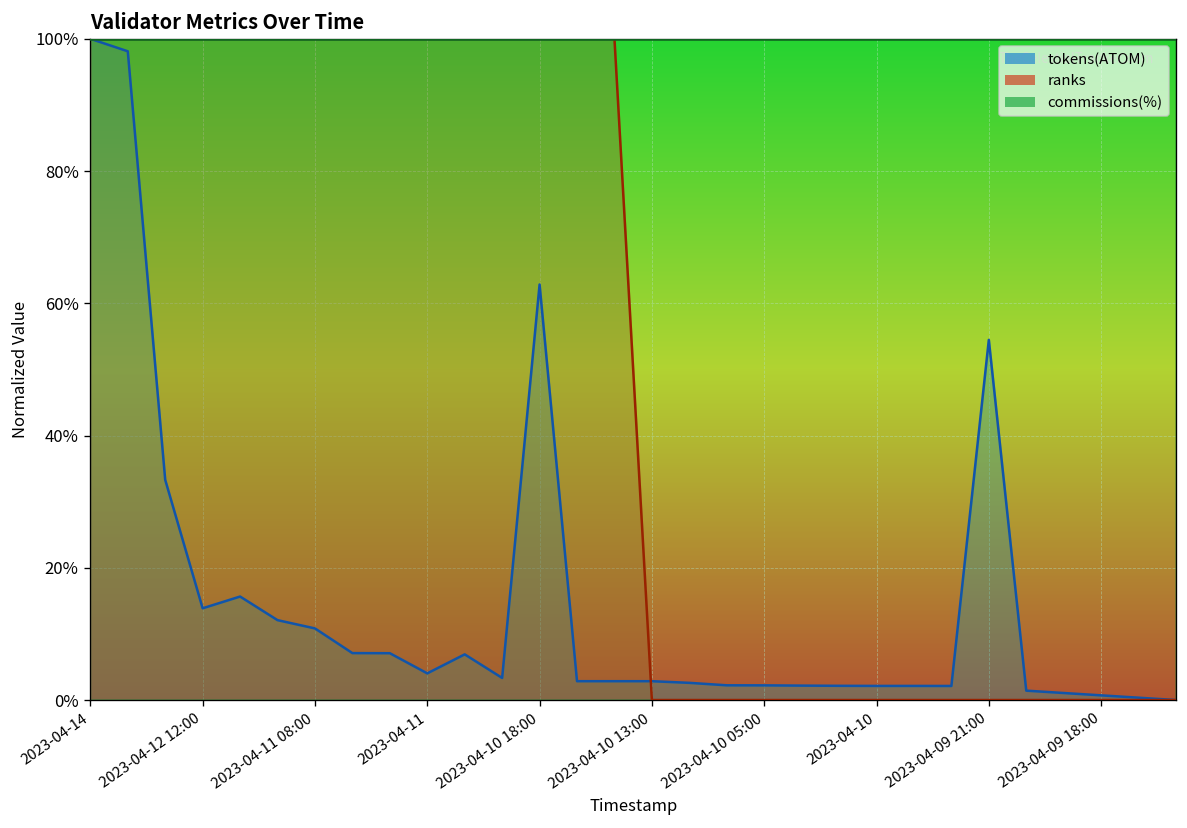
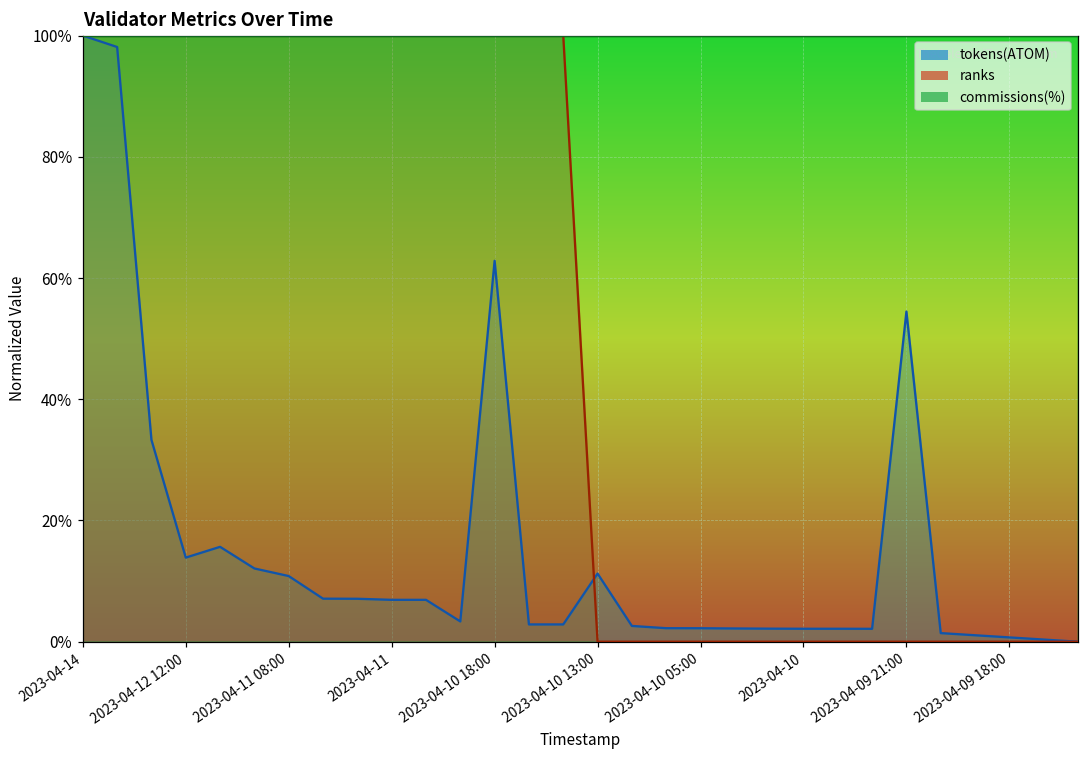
tokens(ATOM), 2023-04-11: 4% -> 7%
tokens(ATOM), 2023-04-10 13:00: 3% -> 11%
